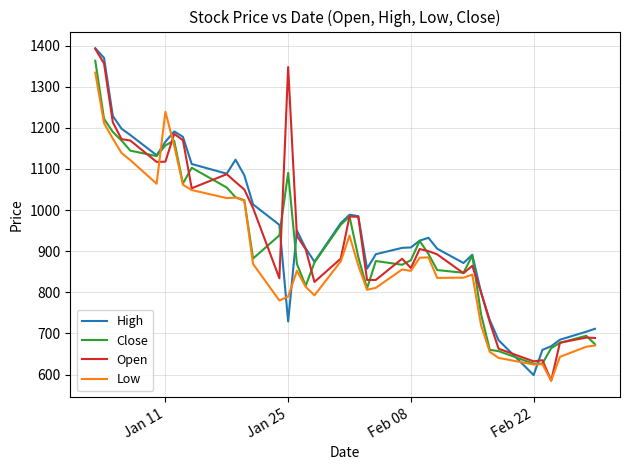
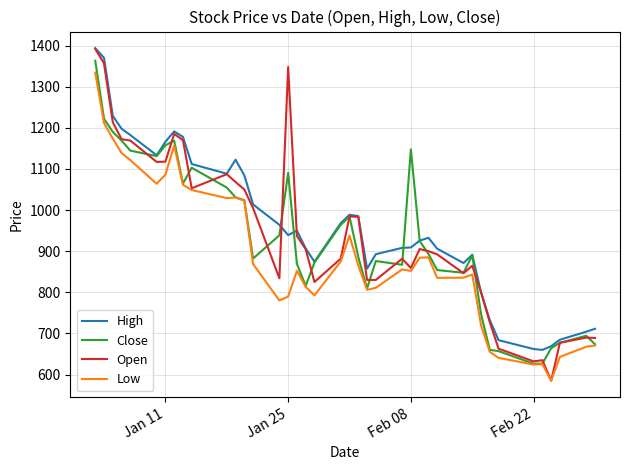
Low, Jan 11: 1240 -> 1090
High, Jan 25: 730 -> 940
Close, Feb 08: 880 -> 1150
High, Feb 22: 600 -> 660
